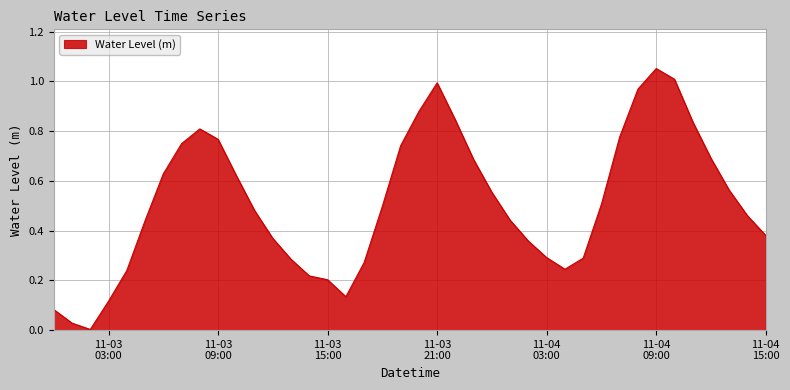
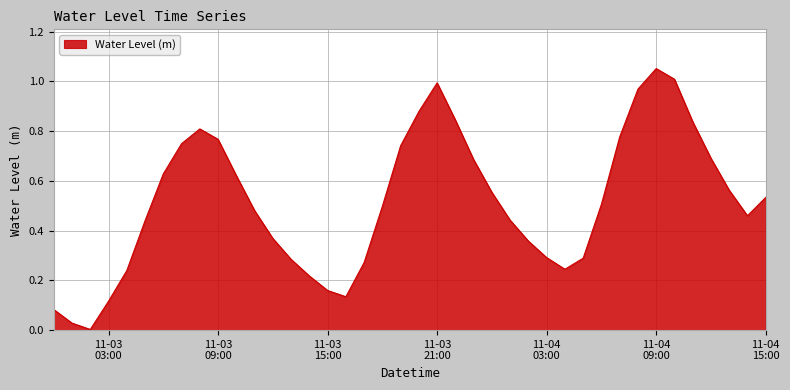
11-03 15:00: 0.20 -> 0.16
11-04 15:00: 0.38 -> 0.53
